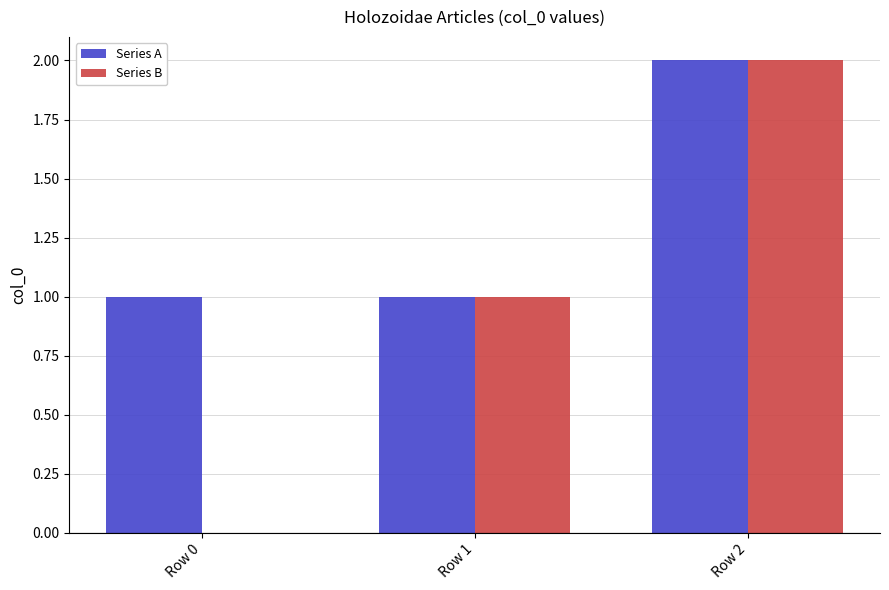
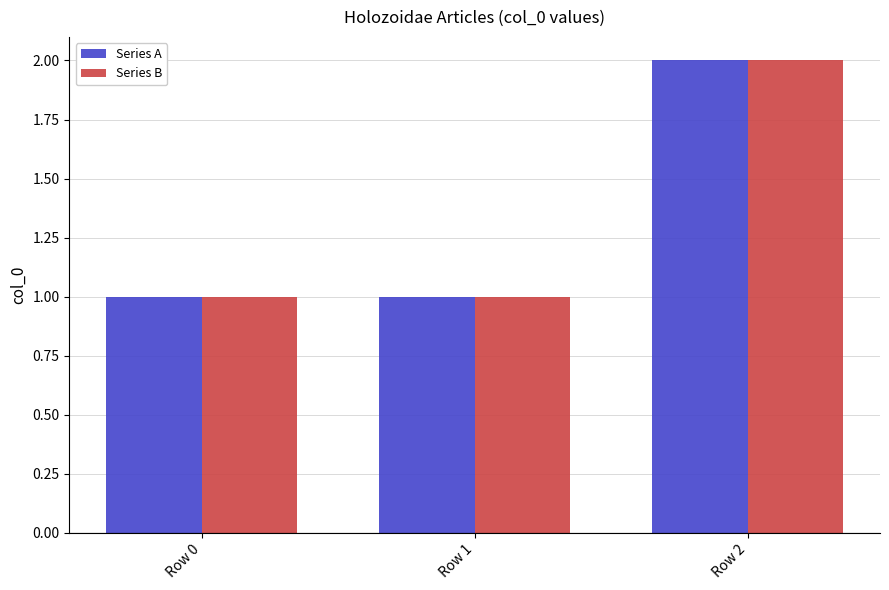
Series B, Row 0: 0 -> 1
